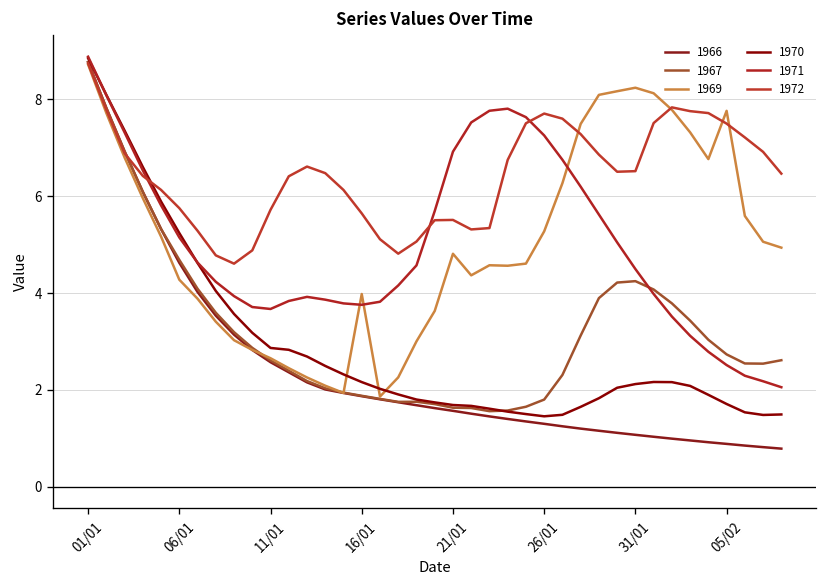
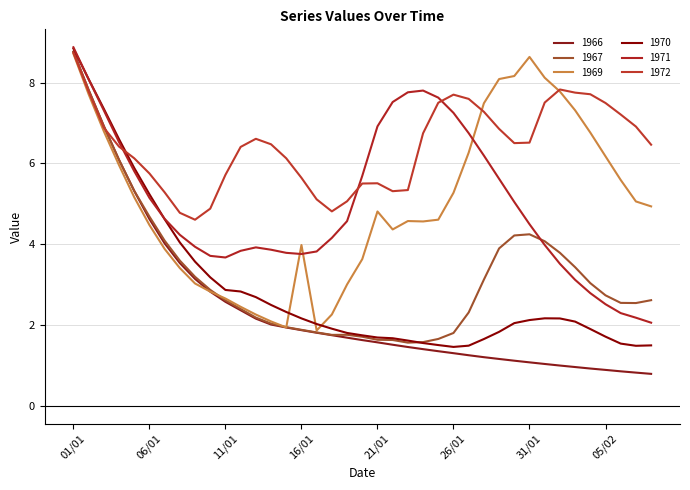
1969, 06/01: 4.3 -> 4.5
1969, 31/01: 8.2 -> 8.6
1969, 05/02: 7.8 -> 6.2
